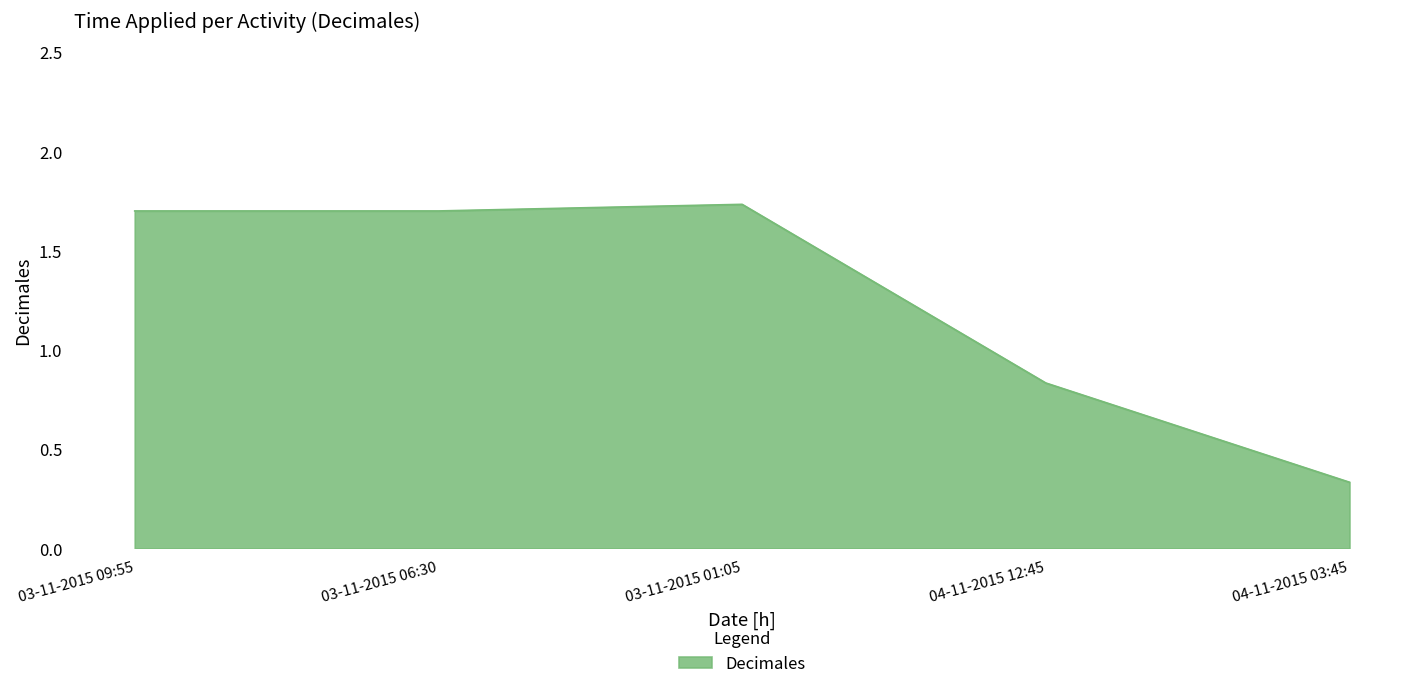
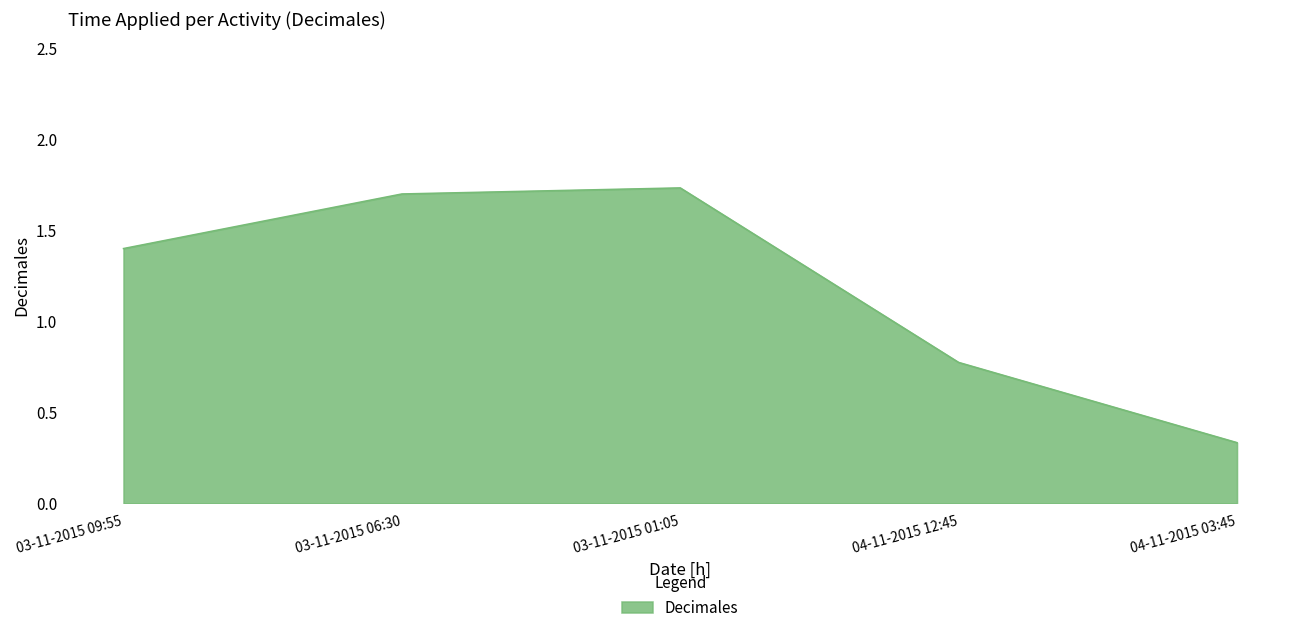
03-11-2015 09:55: 1.7 -> 1.4
04-11-2015 12:45: 0.83 -> 0.77
